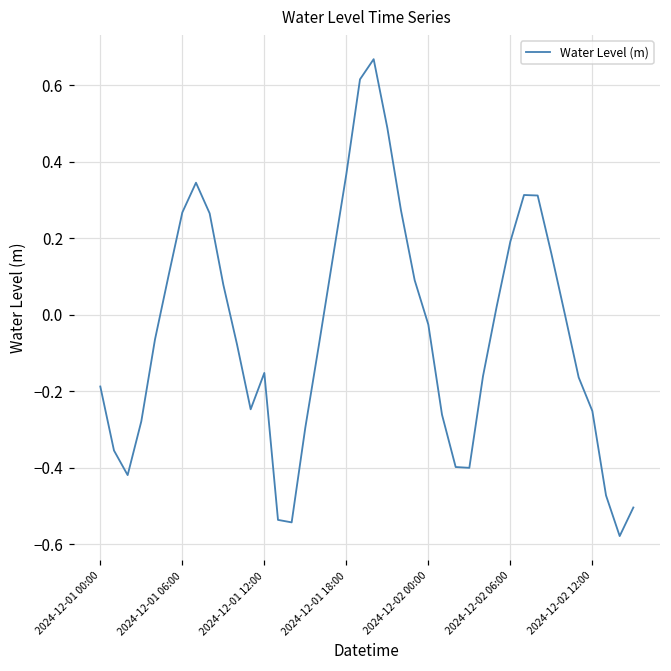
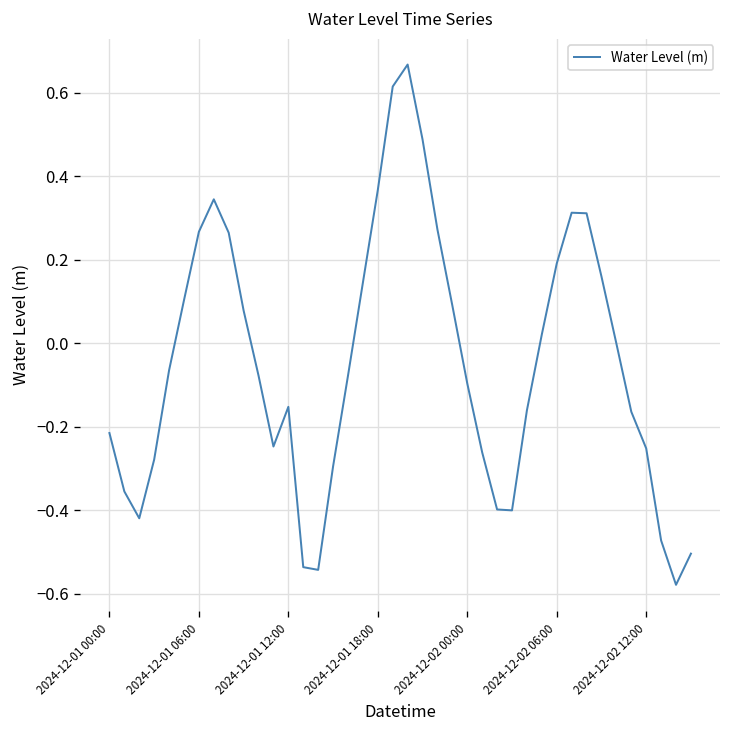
2024-12-01 00:00: -0.19 -> -0.22
2024-12-02 00:00: -0.03 -> -0.10
